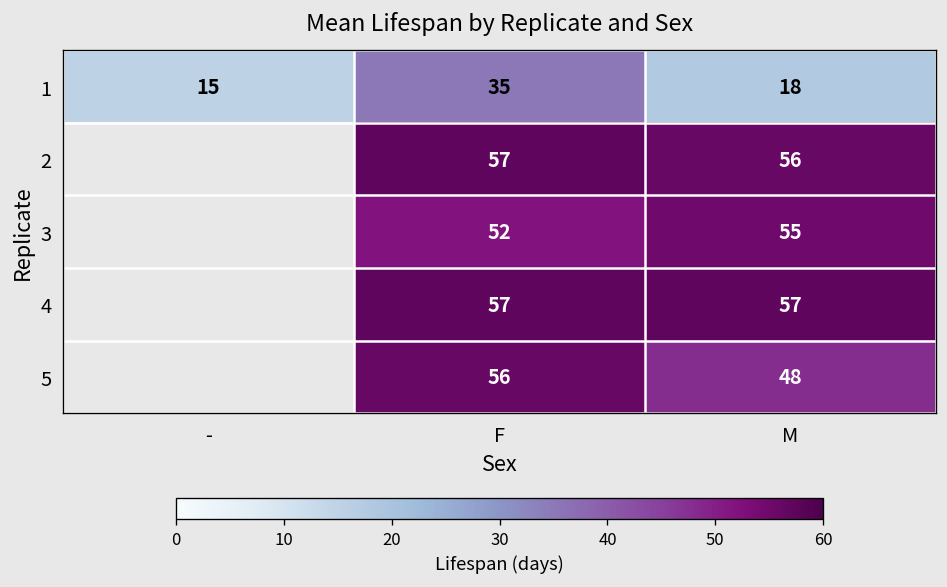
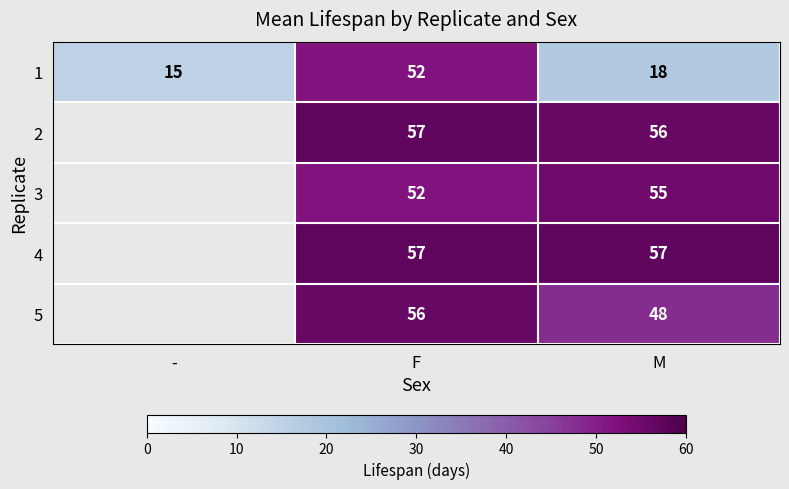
1, F: 35 -> 52
